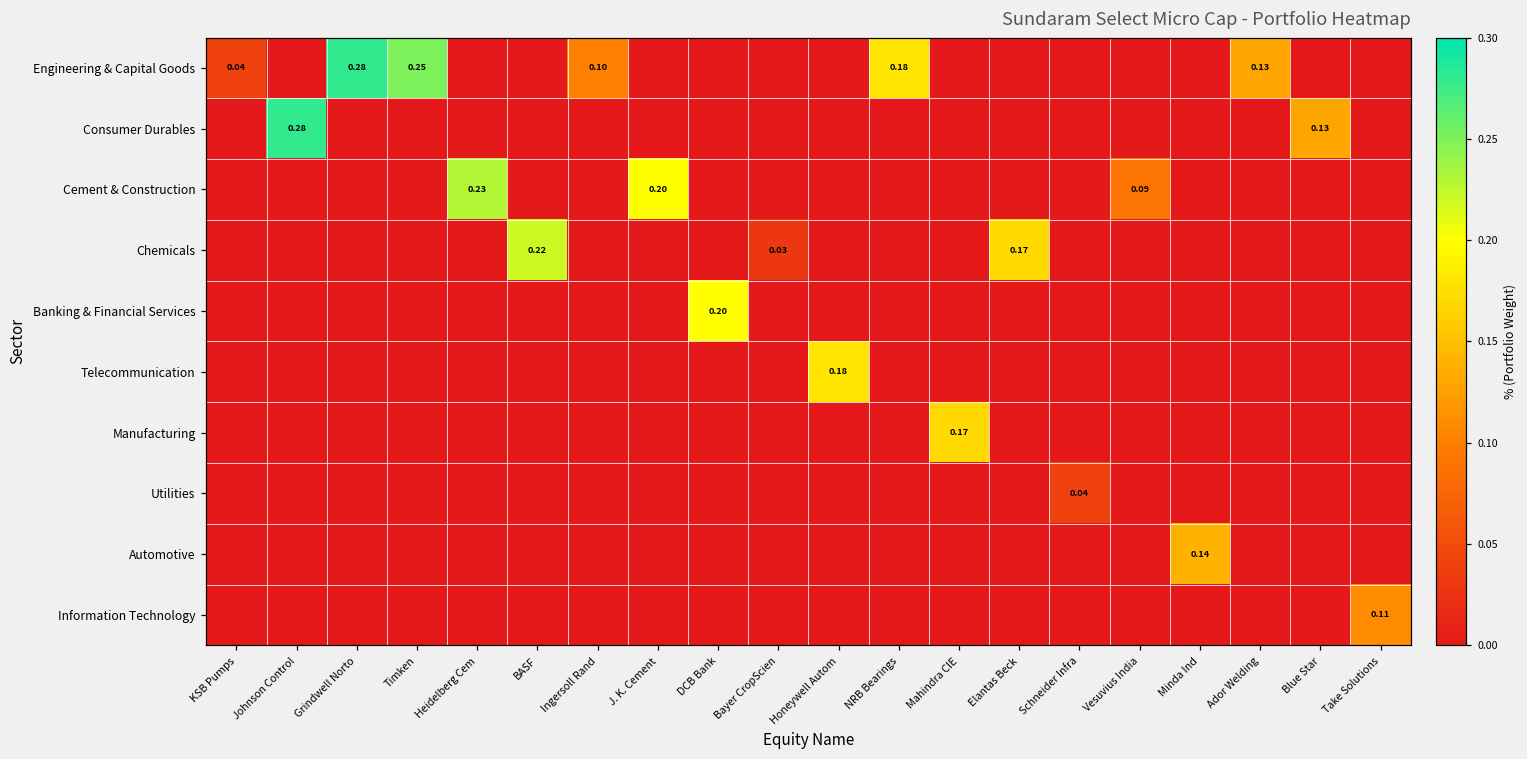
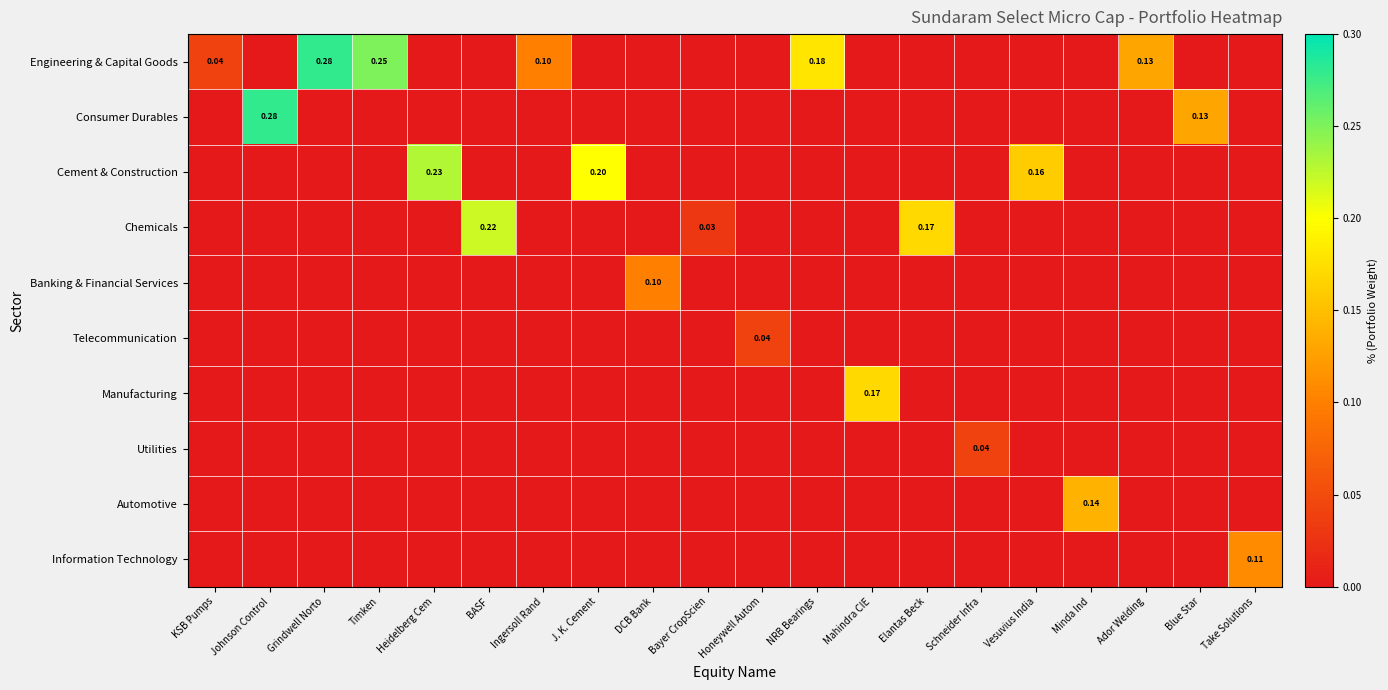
Cement & Construction, Vesuvius India: 0.09 -> 0.16
Banking & Financial Services, DCB Bank: 0.20 -> 0.10
Telecommunication, Honeywell Autom: 0.18 -> 0.04
